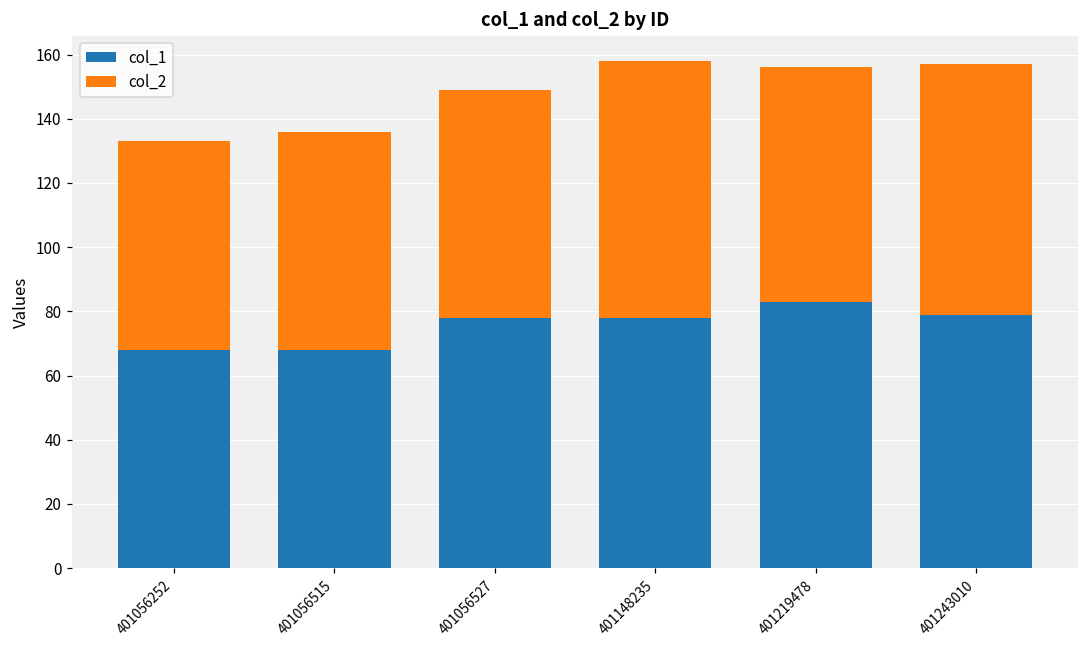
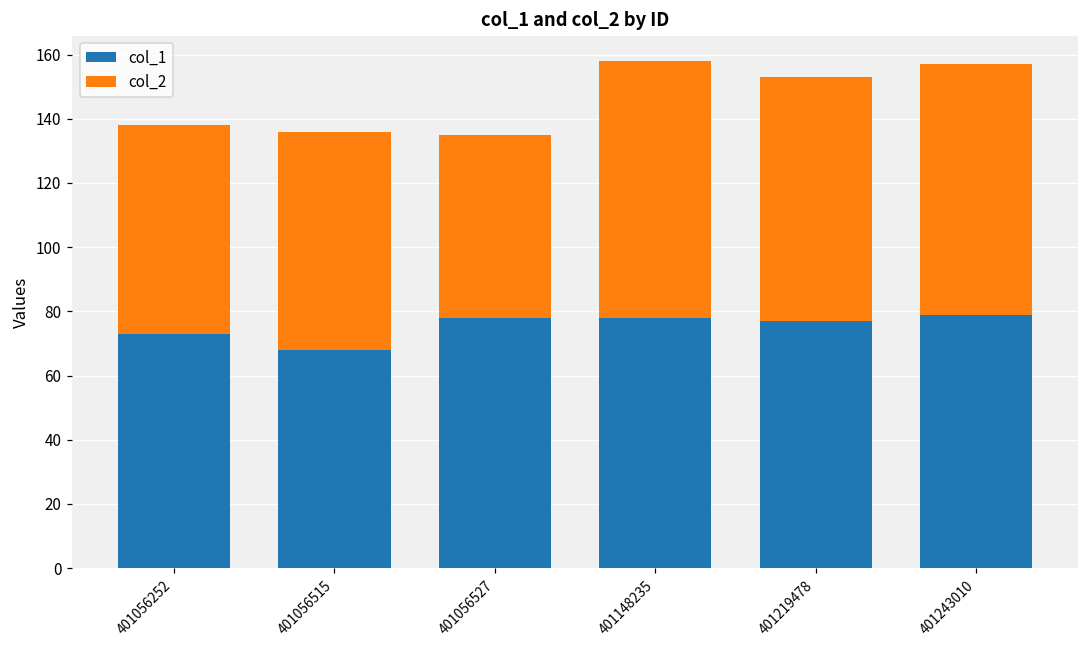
col_1, 401056252: 68 -> 73
col_2, 401056527: 71 -> 57
col_1, 401219478: 83 -> 77
col_2, 401219478: 73 -> 76
